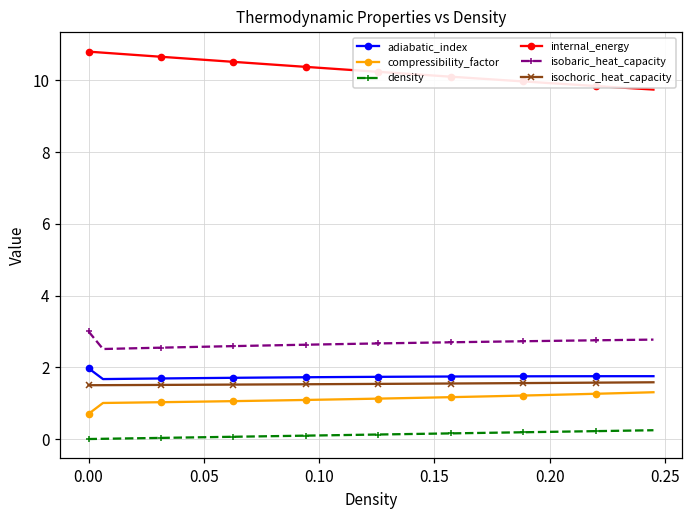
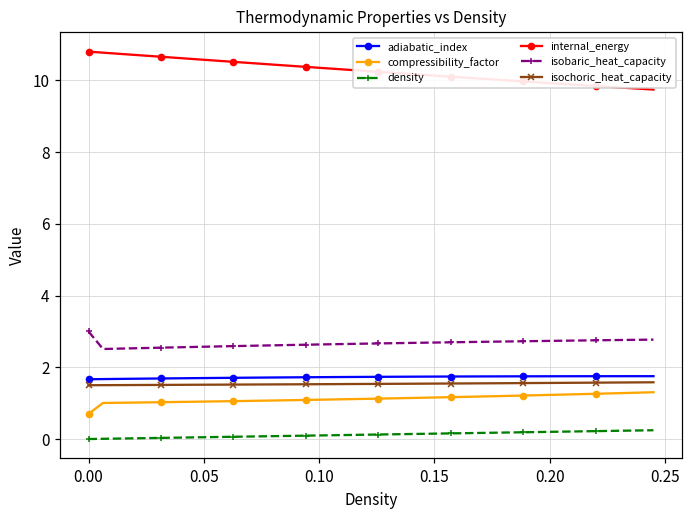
adiabatic_index, 0.00: 2.0 -> 1.7
